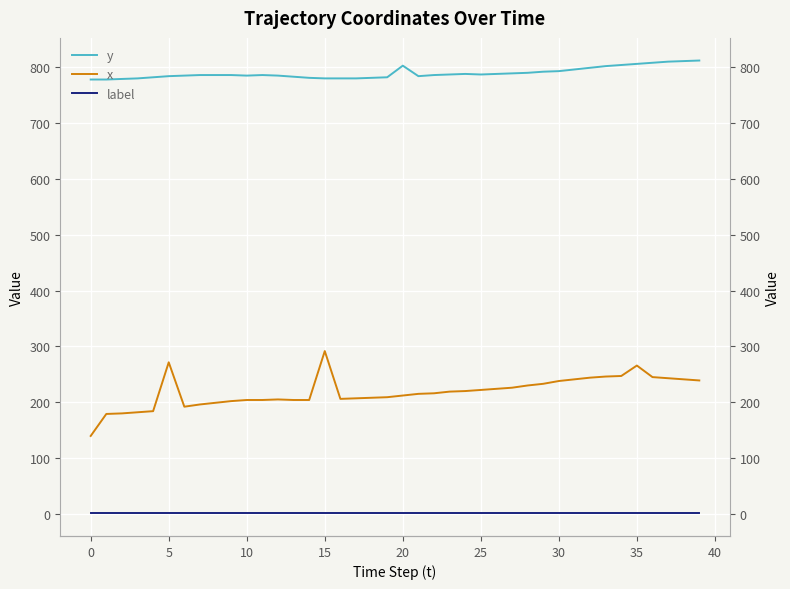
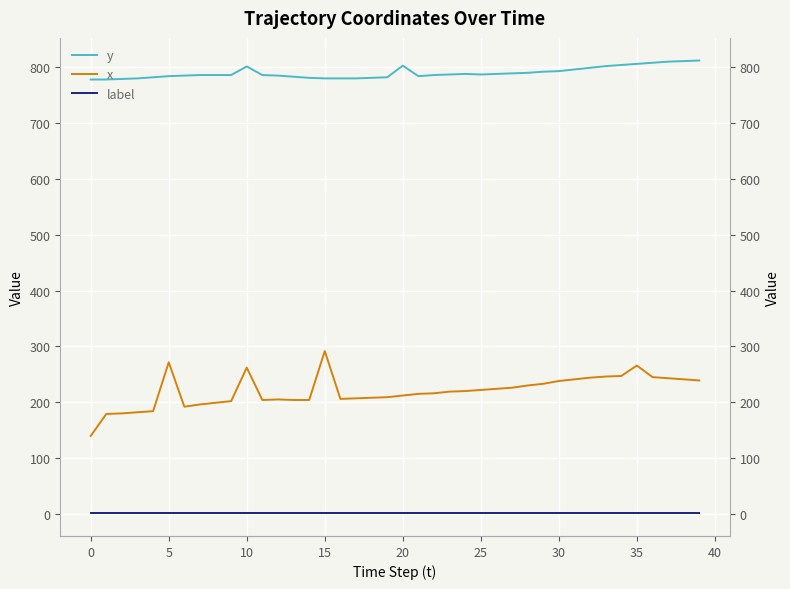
y, 10: 790 -> 800
x, 10: 200 -> 260
